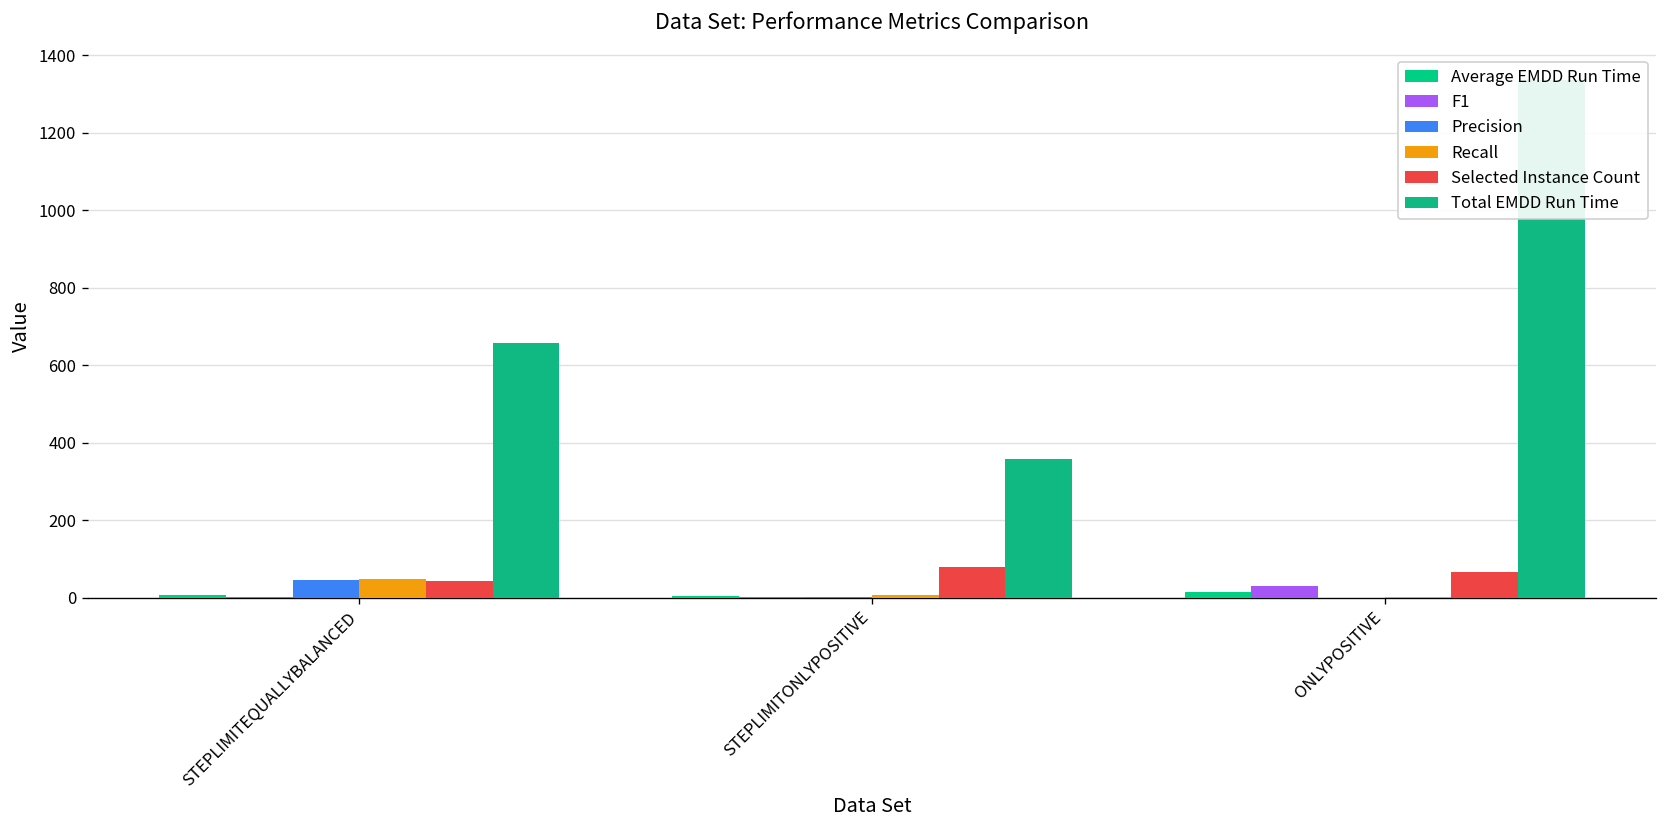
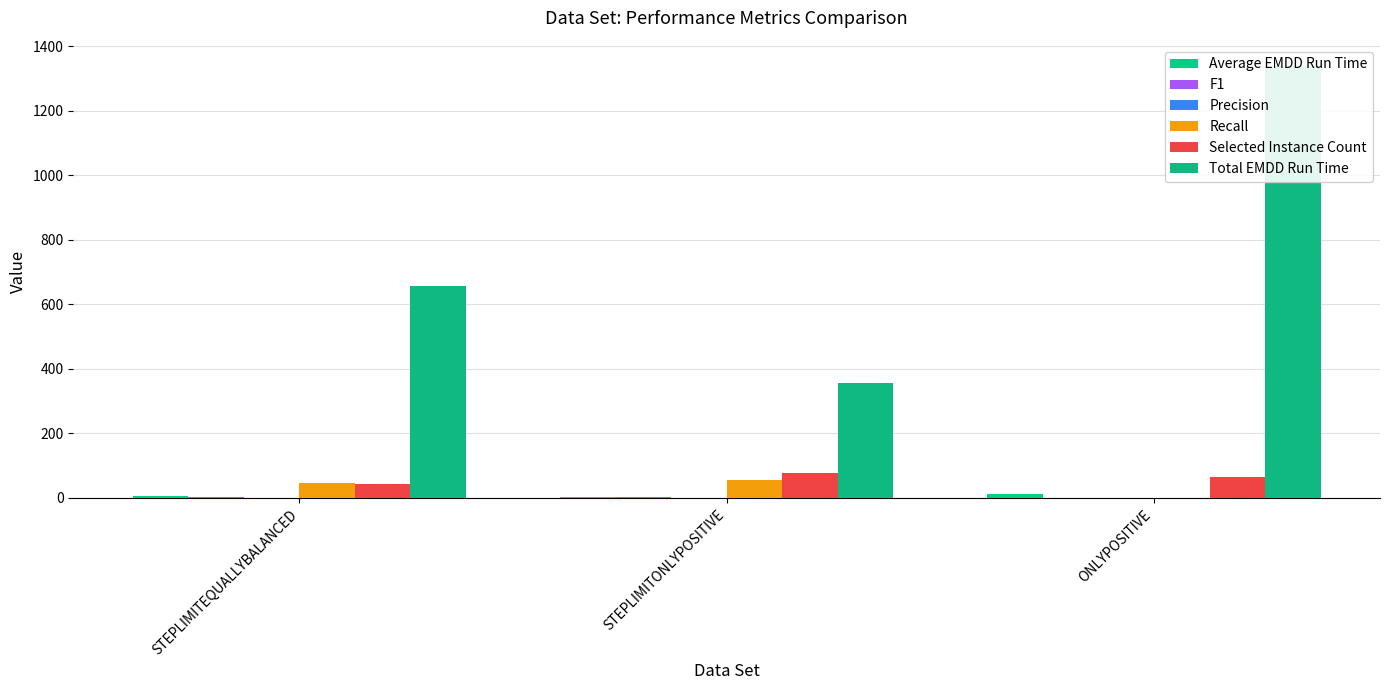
Precision, STEPLIMITEQUALLYBALANCED: 50 -> 0
Recall, STEPLIMITONLYPOSITIVE: 10 -> 60
F1, ONLYPOSITIVE: 30 -> 0
